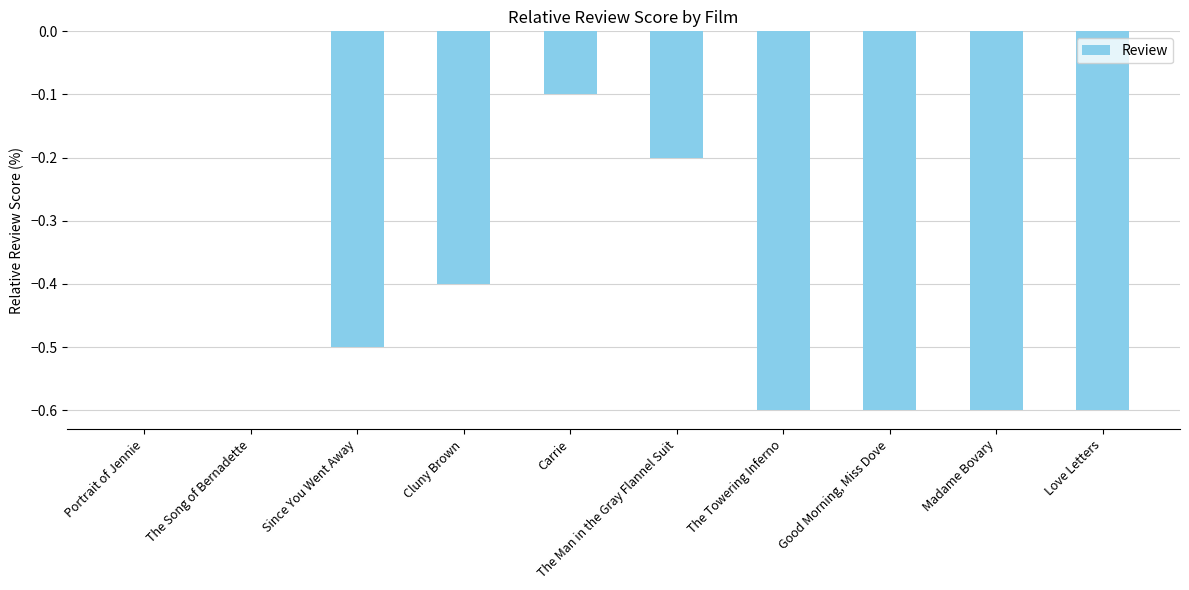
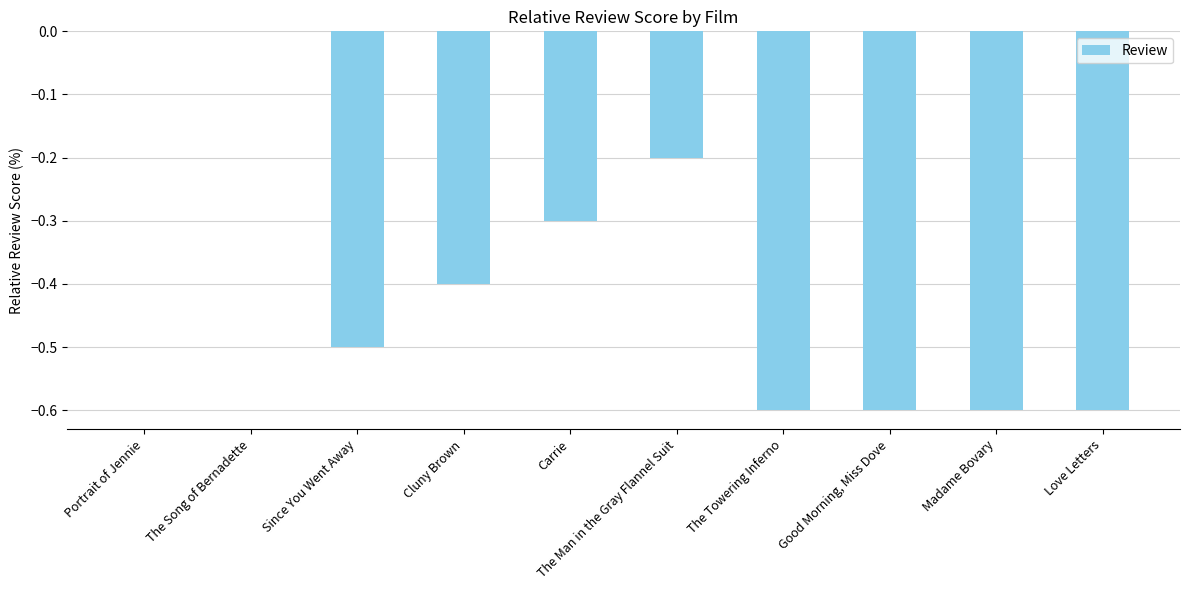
Carrie: -0.10 -> -0.30
